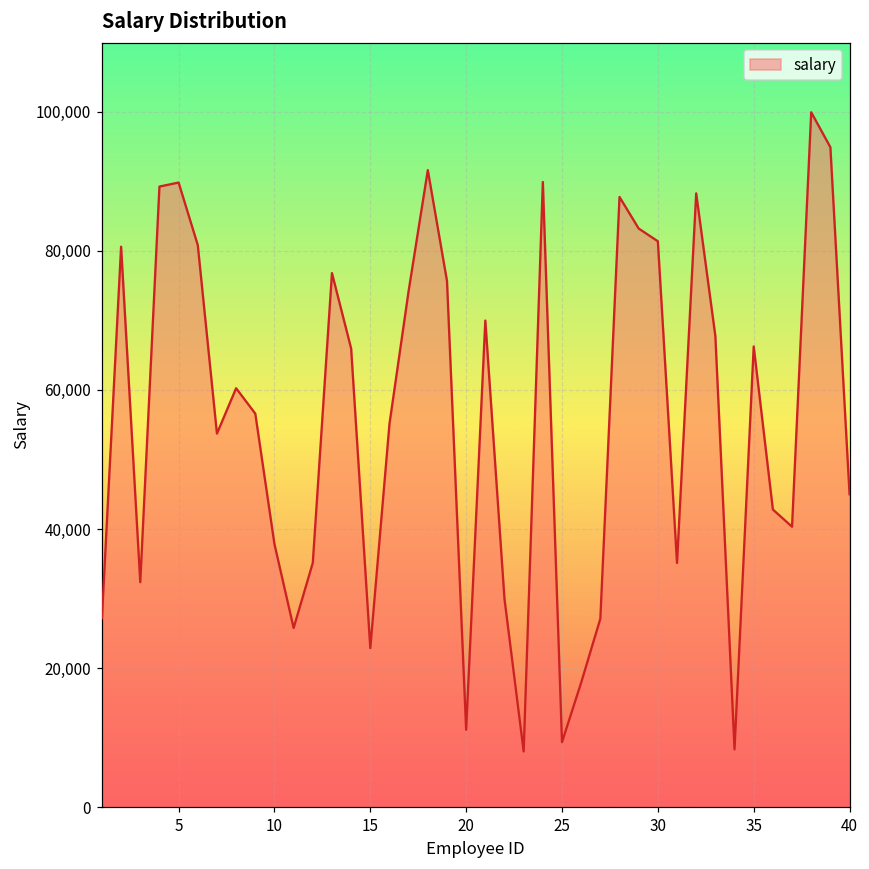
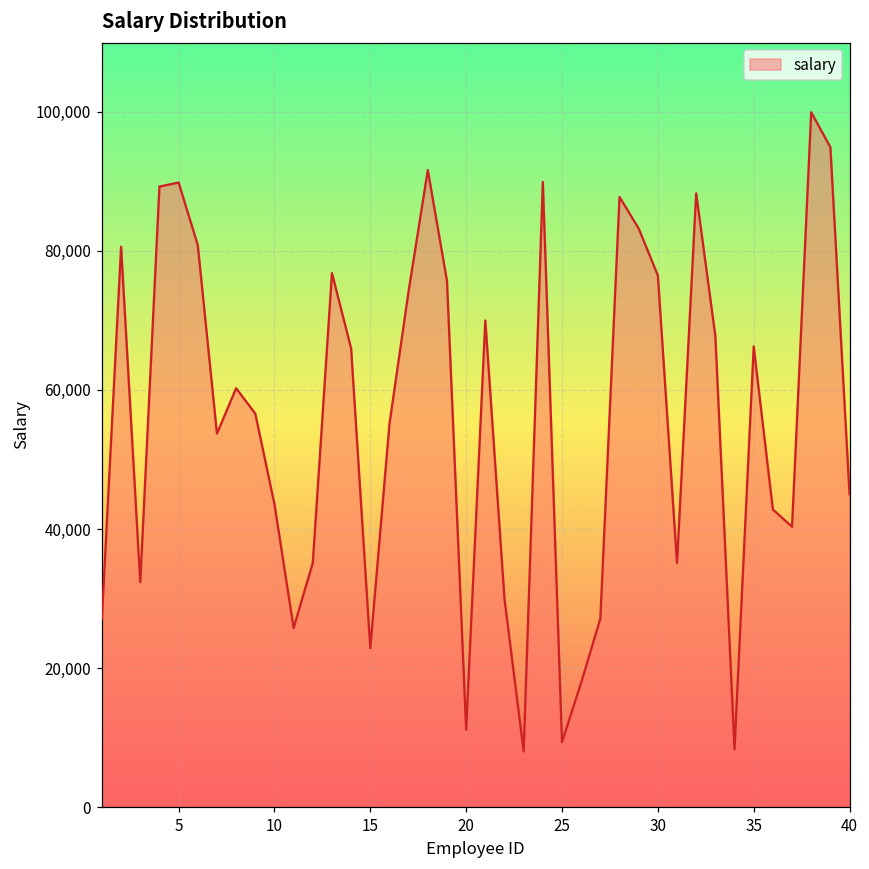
10: 38,000 -> 44,000
30: 81,000 -> 76,000
